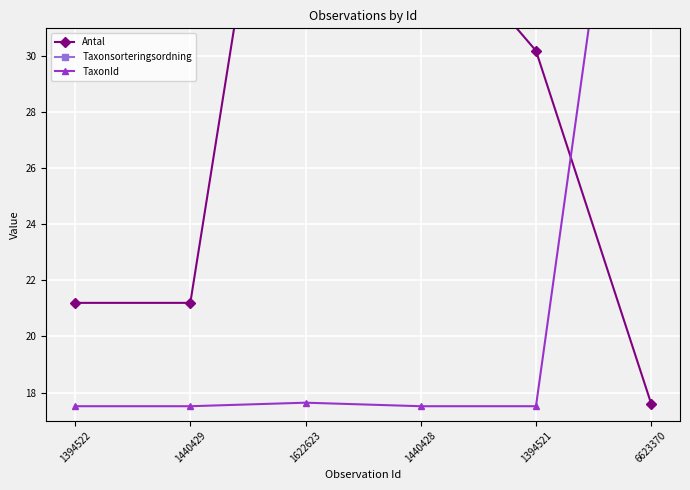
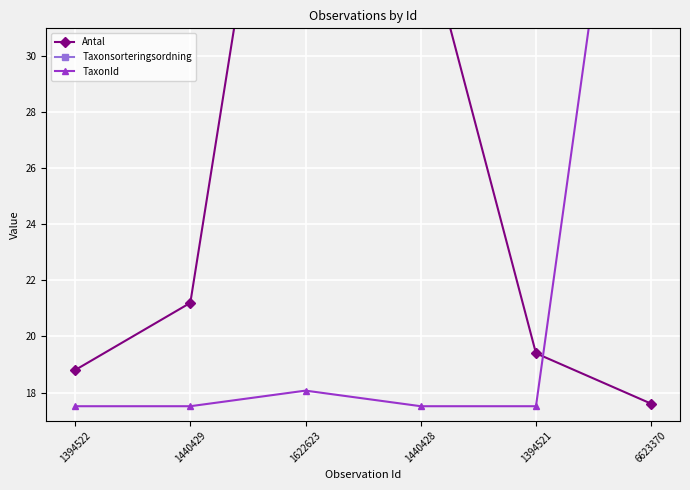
Antal, 1394522: 21.2 -> 18.8
TaxonId, 1622623: 17.6 -> 18.1
Antal, 1394521: 30.2 -> 19.4
